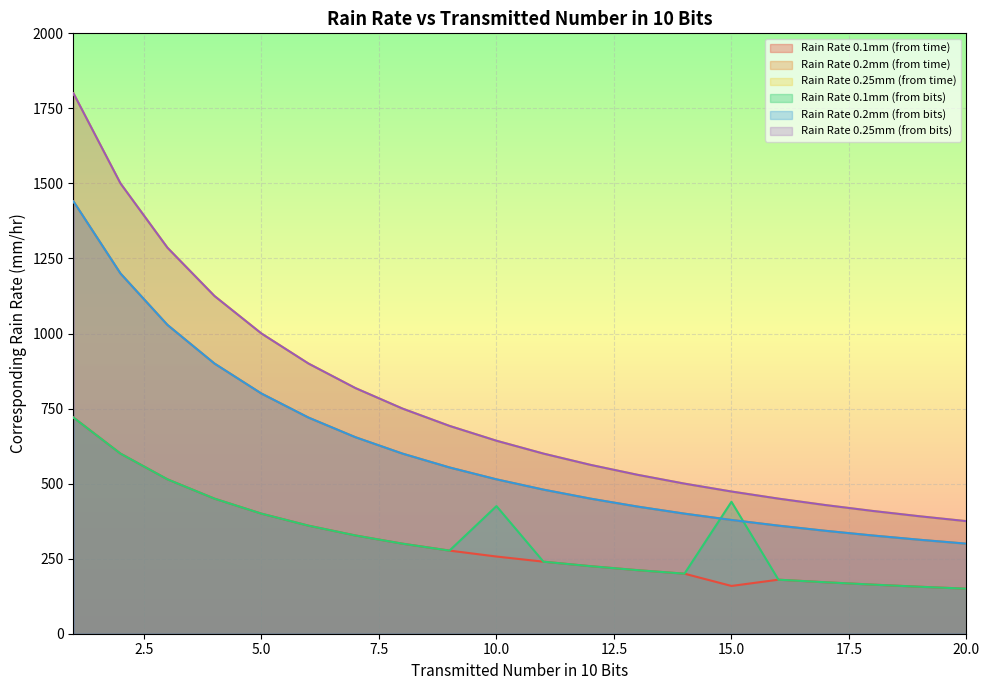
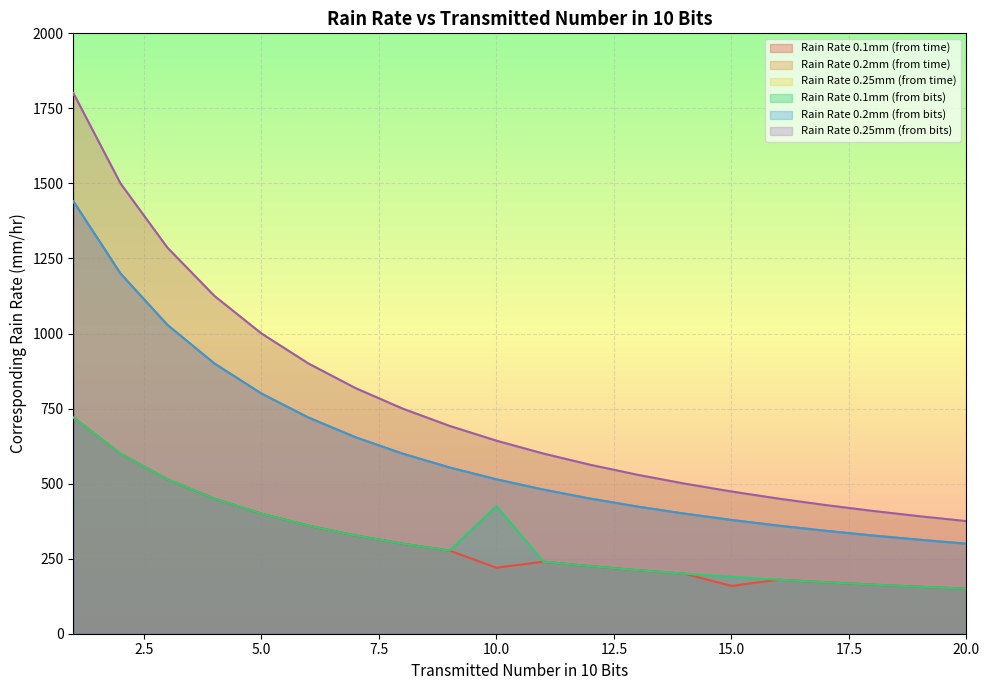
Rain Rate 0.1mm (from time), 10.0: 260 -> 220
Rain Rate 0.1mm (from bits), 15.0: 440 -> 190
